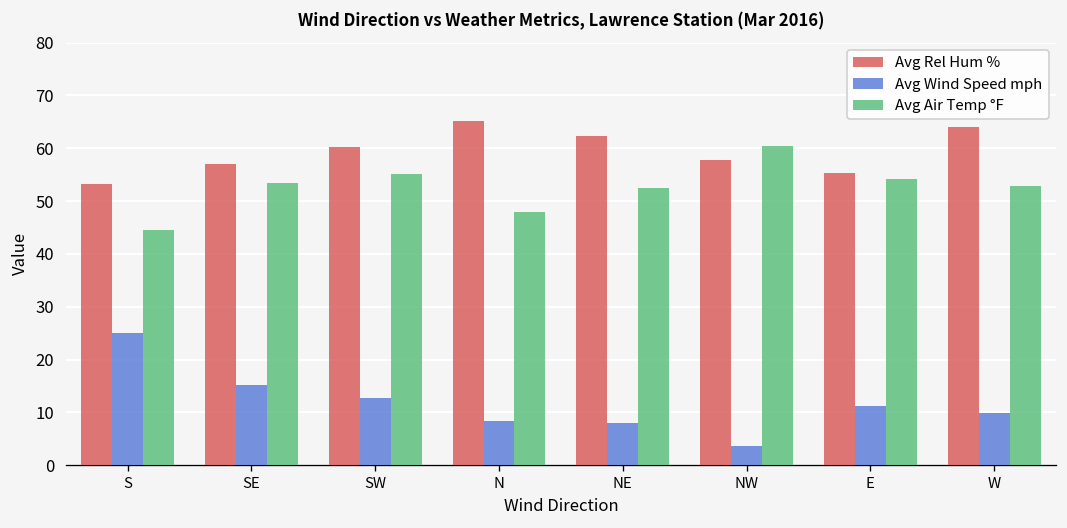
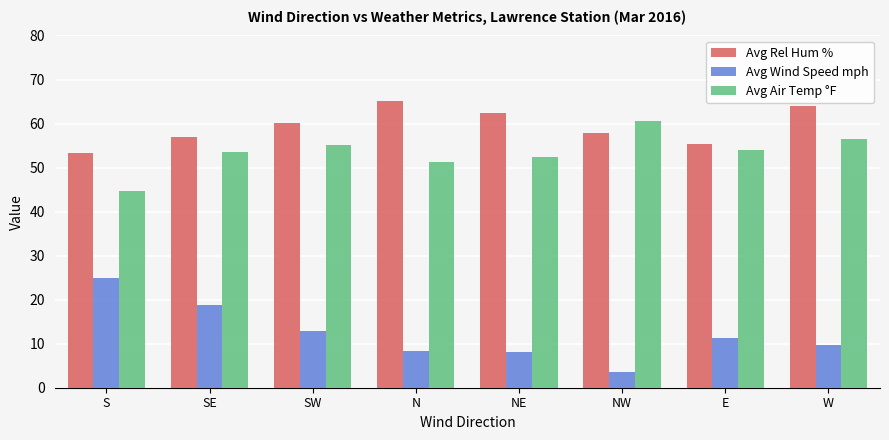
Avg Wind Speed mph, SE: 15 -> 19
Avg Air Temp °F, N: 48 -> 51
Avg Air Temp °F, W: 53 -> 57
